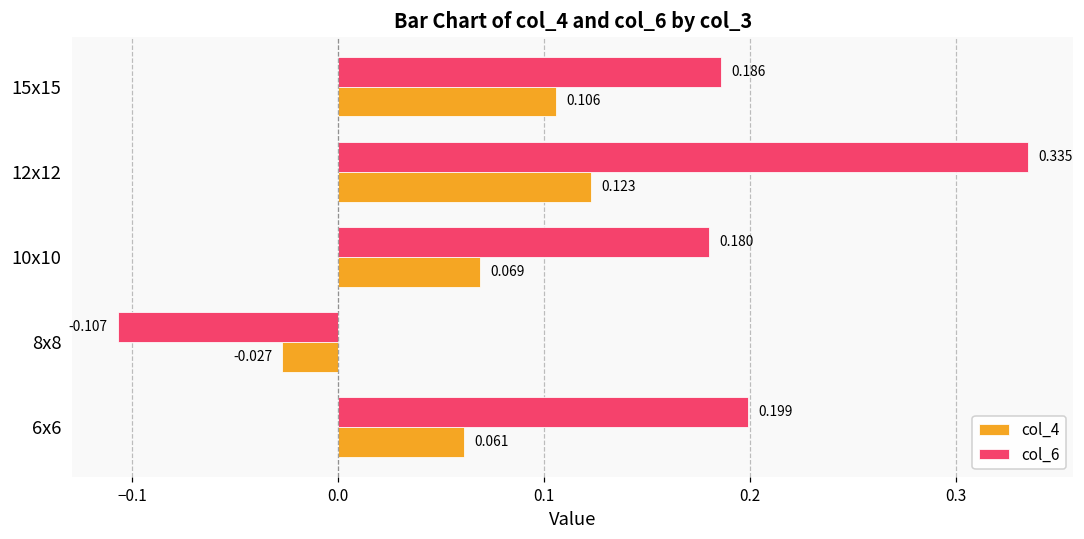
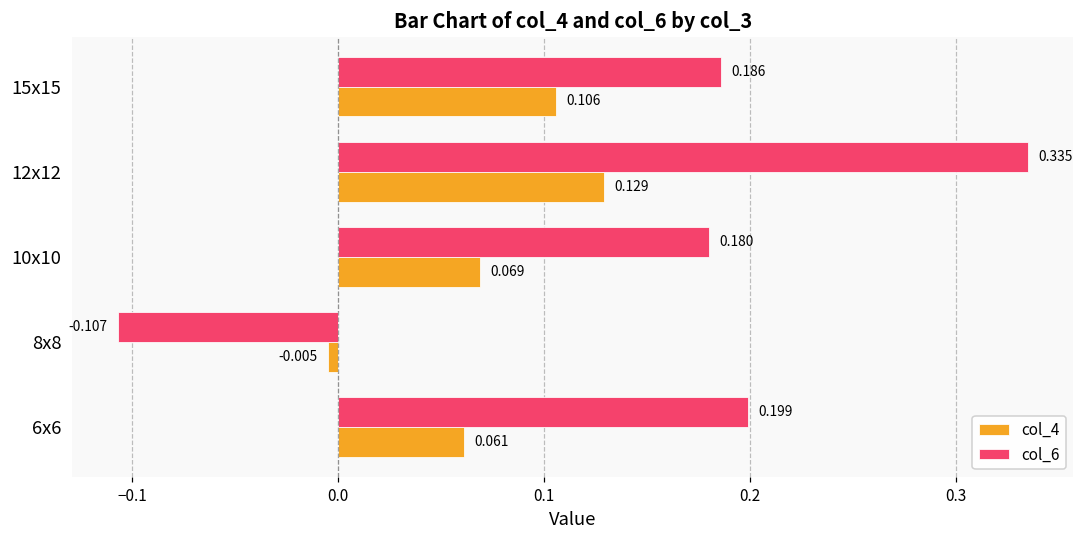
col_4, 12x12: 0.123 -> 0.129
col_4, 8x8: -0.027 -> -0.005
